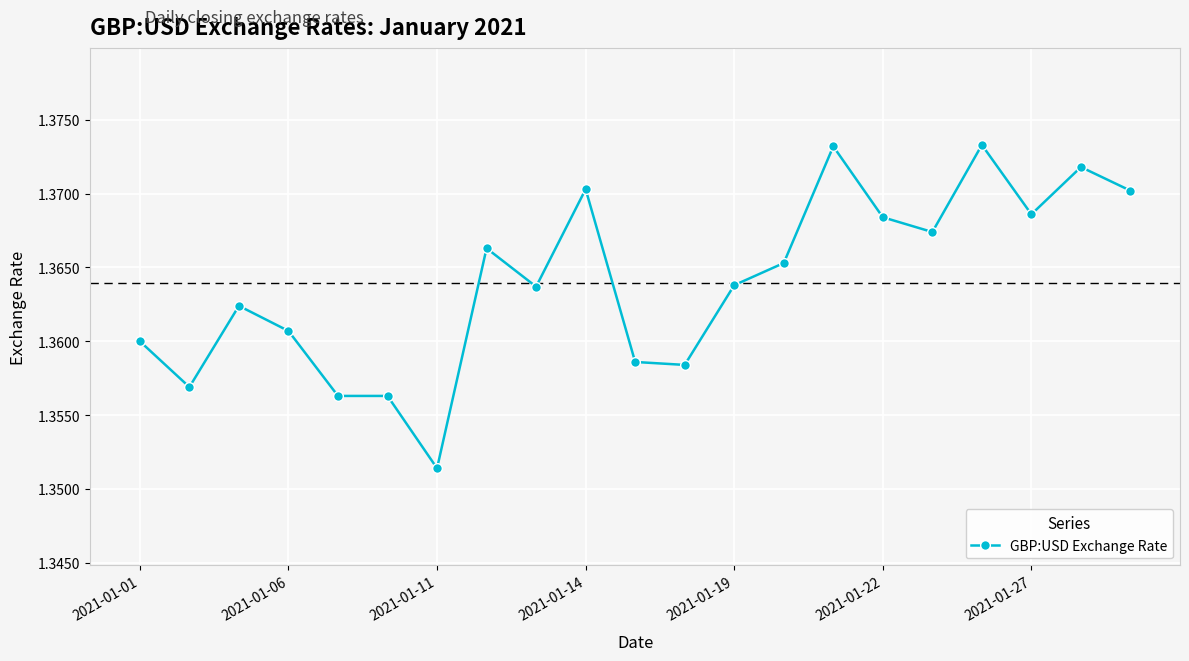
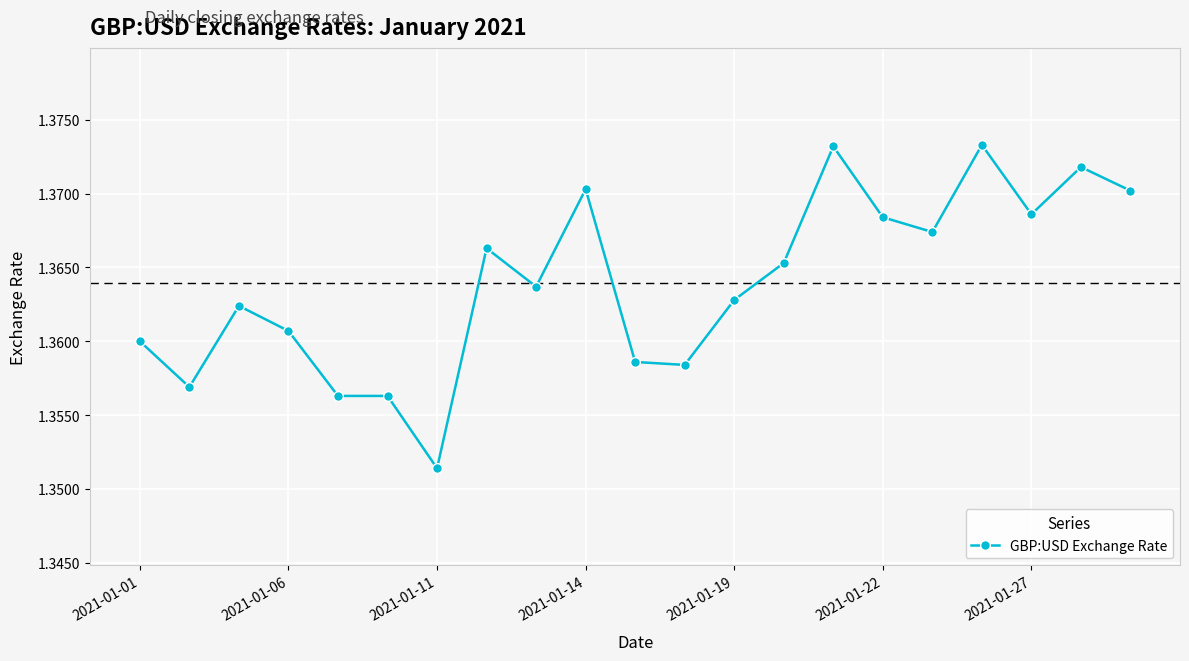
2021-01-19: 1.3638 -> 1.3628
